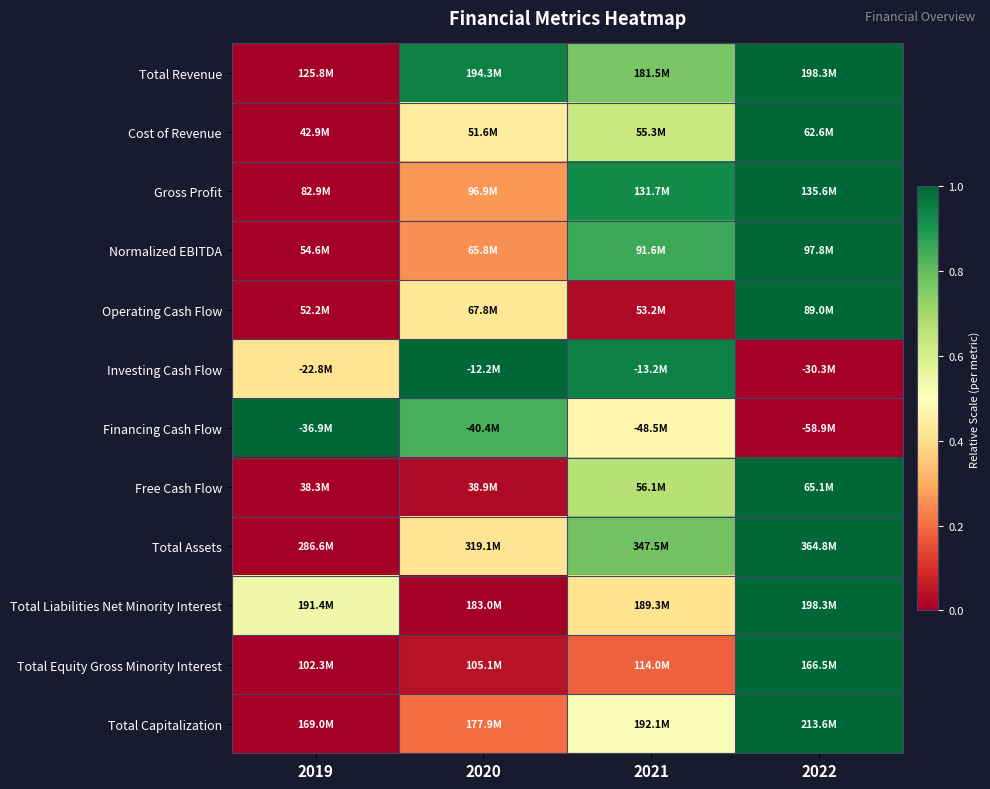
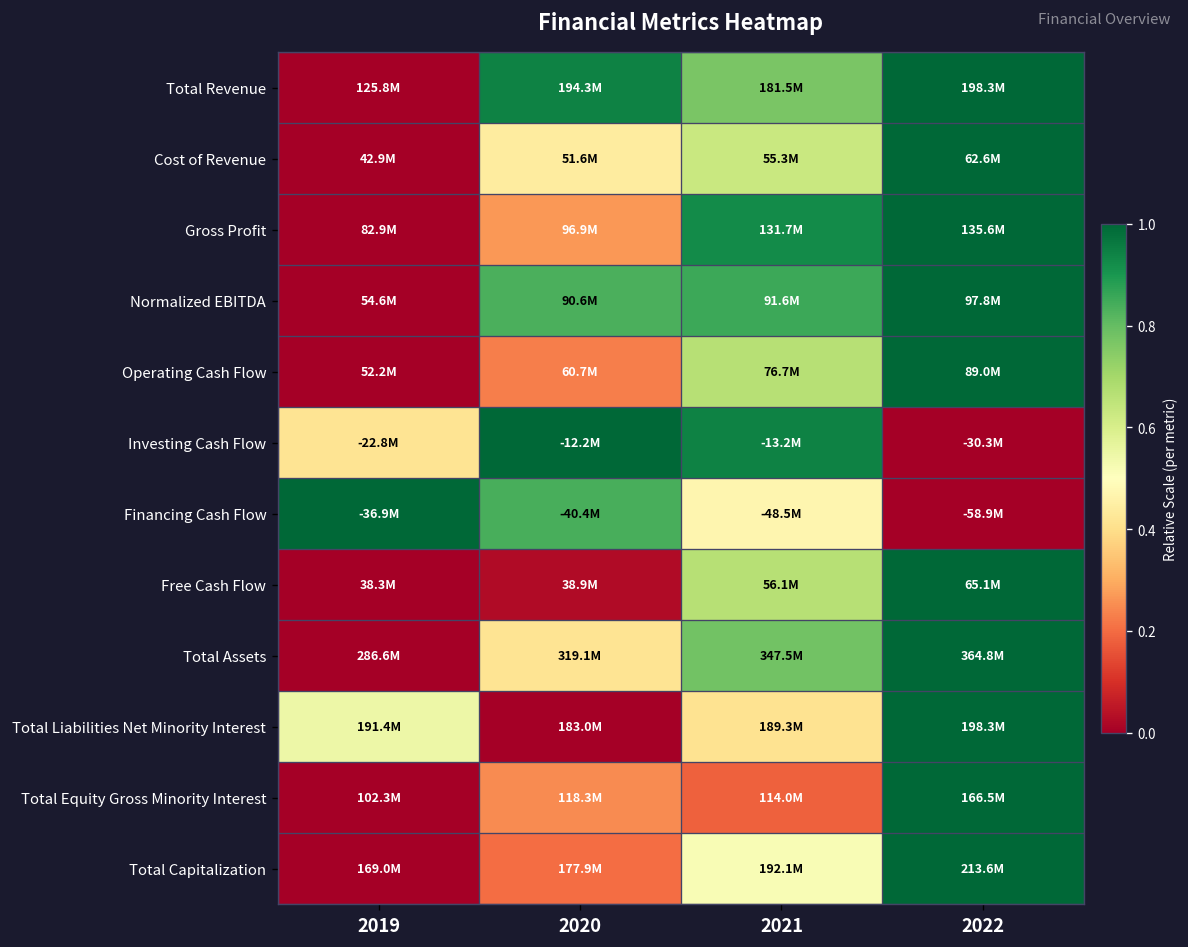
Normalized EBITDA, 2020: 65.8M -> 90.6M
Operating Cash Flow, 2020: 67.8M -> 60.7M
Operating Cash Flow, 2021: 53.2M -> 76.7M
Total Equity Gross Minority Interest, 2020: 105.1M -> 118.3M
